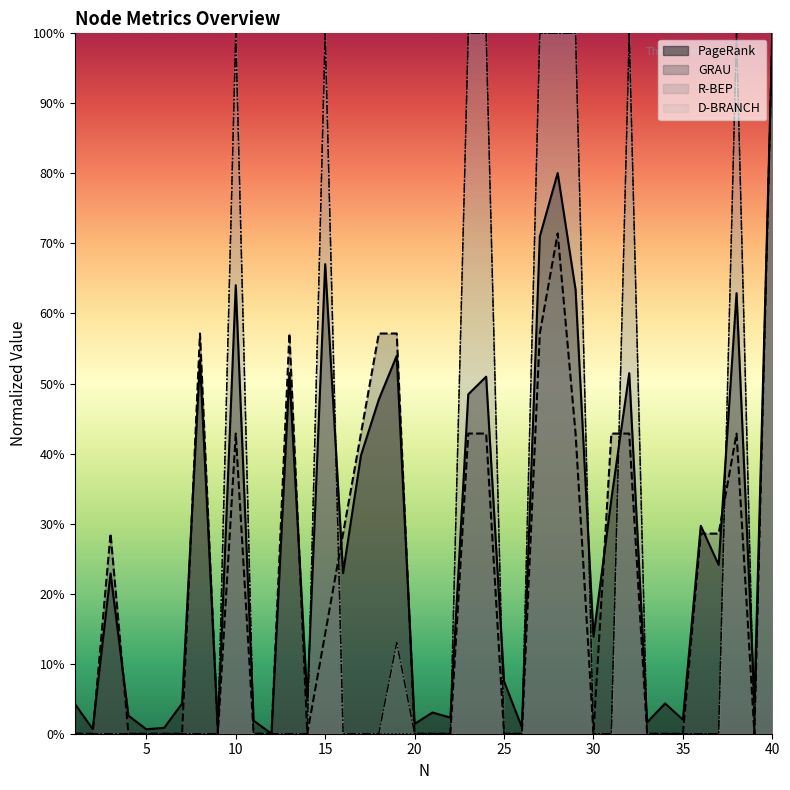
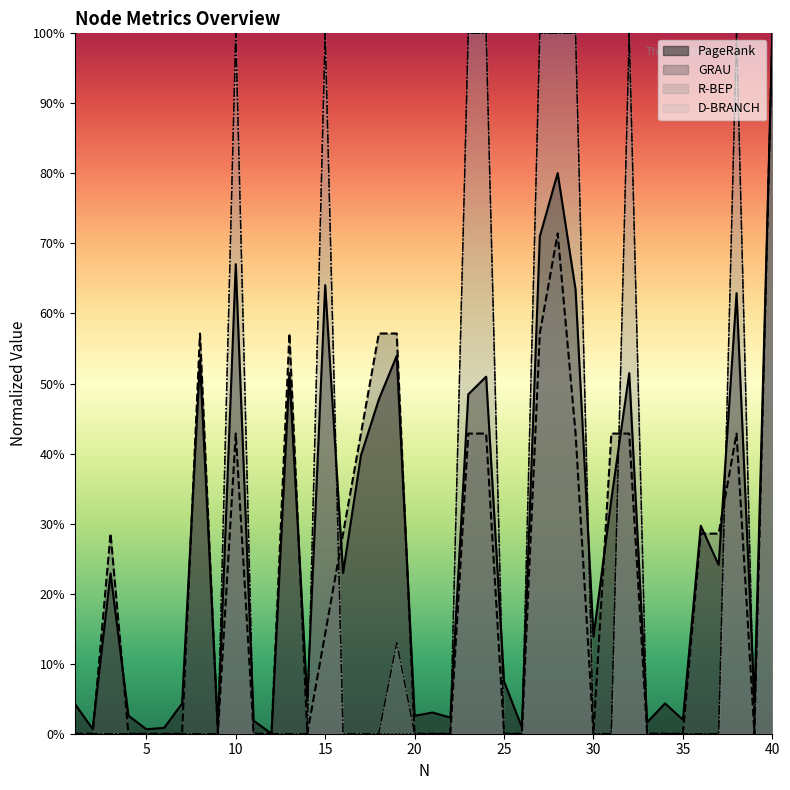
PageRank, 10: 64% -> 67%
PageRank, 15: 67% -> 64%
PageRank, 20: 1% -> 3%
